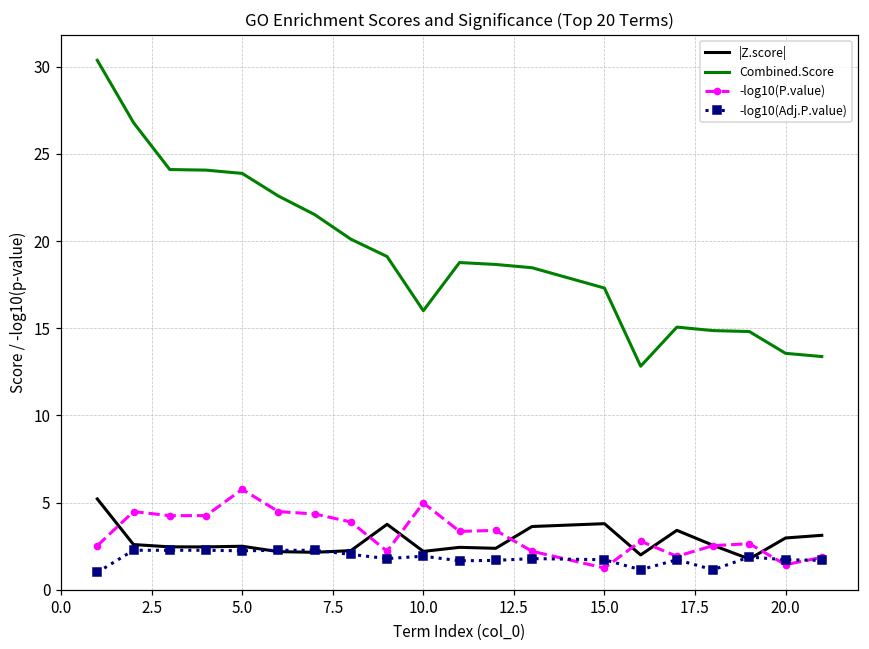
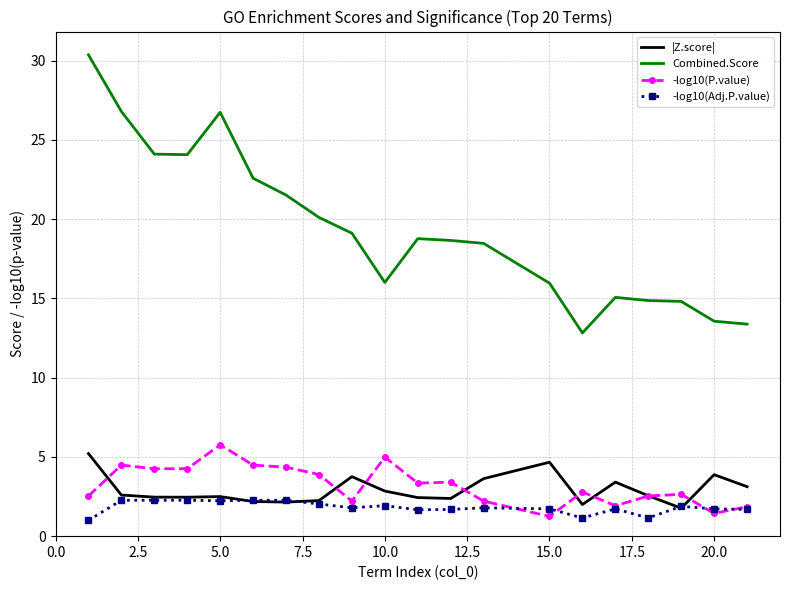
Combined.Score, 5.0: 23.9 -> 26.7
|Z.score|, 10.0: 2.2 -> 2.8
|Z.score|, 15.0: 3.8 -> 4.7
Combined.Score, 15.0: 17.3 -> 16.0
|Z.score|, 20.0: 3.0 -> 3.9
